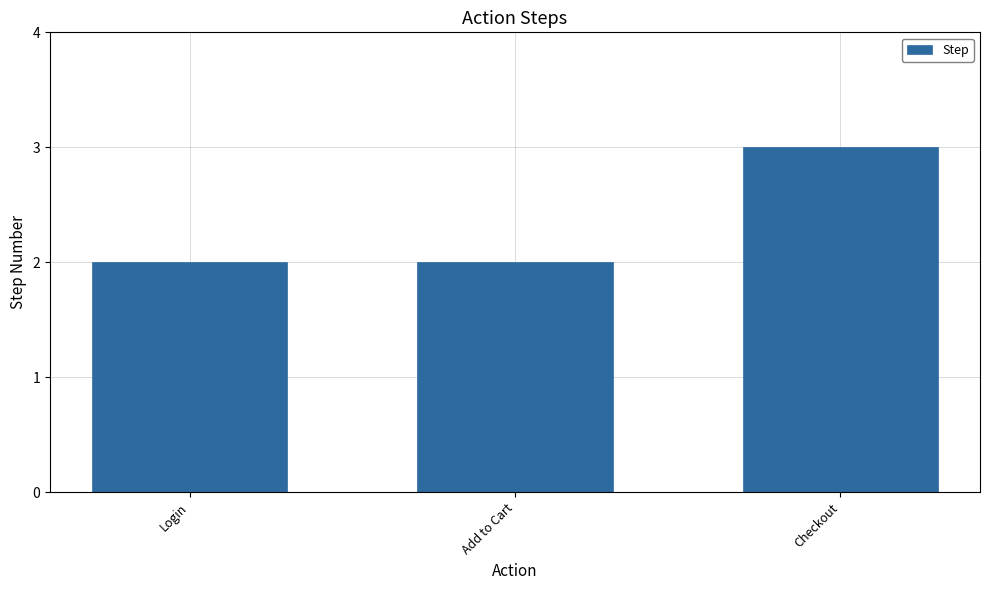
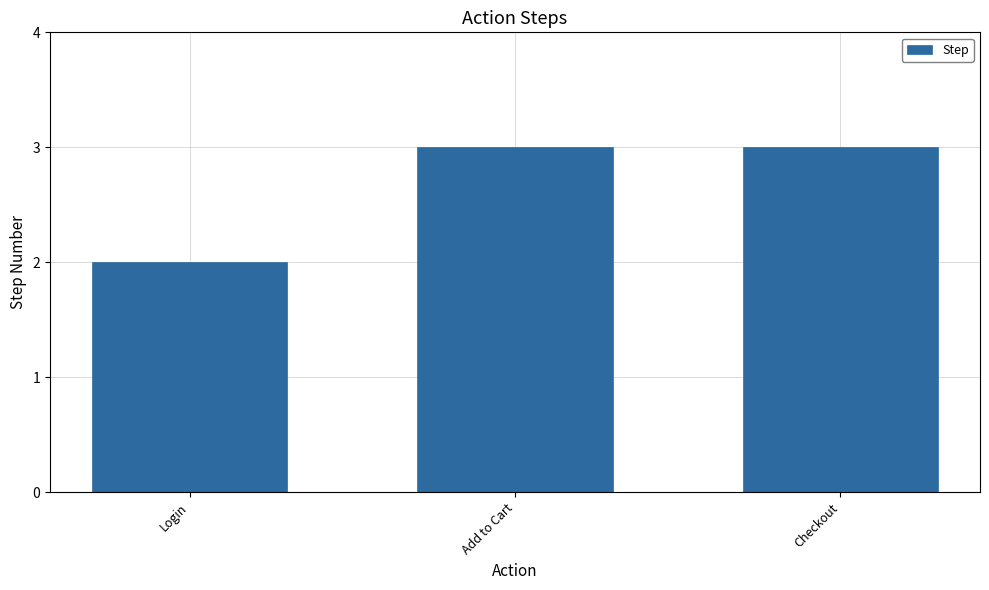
Add to Cart: 2 -> 3
